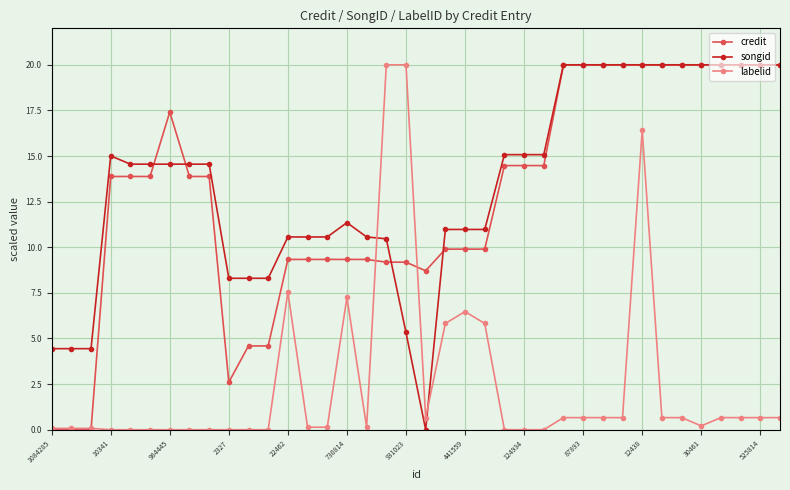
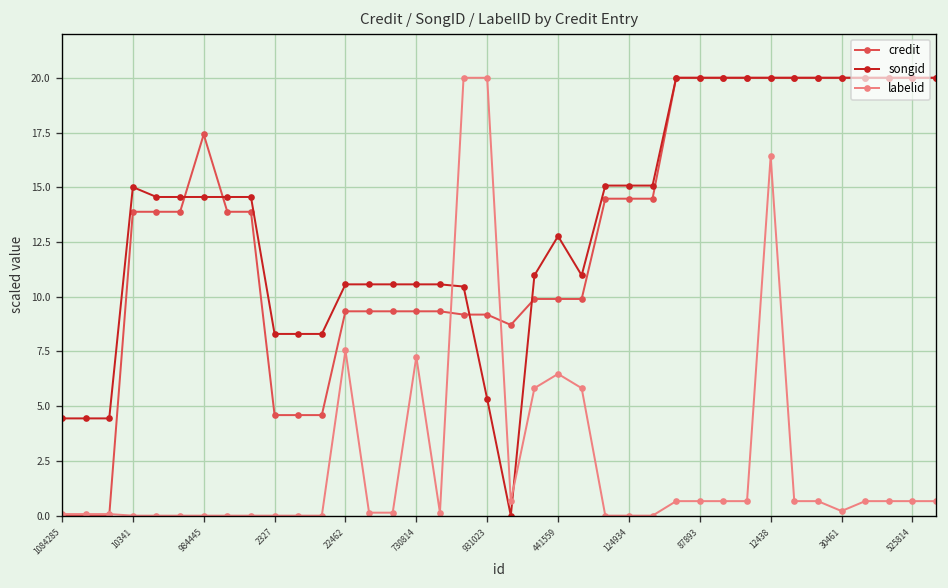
credit, 2327: 2.6 -> 4.6
songid, 730814: 11.4 -> 10.6
songid, 441559: 11.0 -> 12.8
